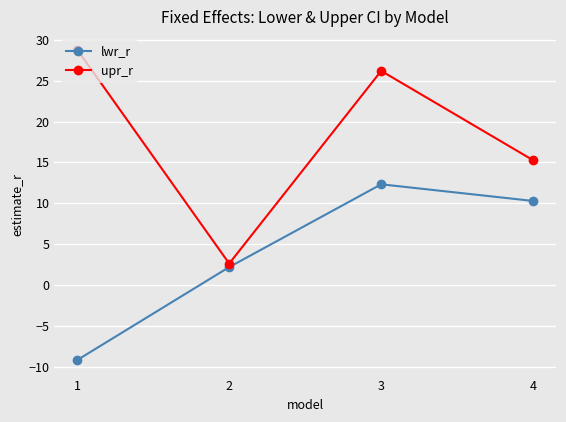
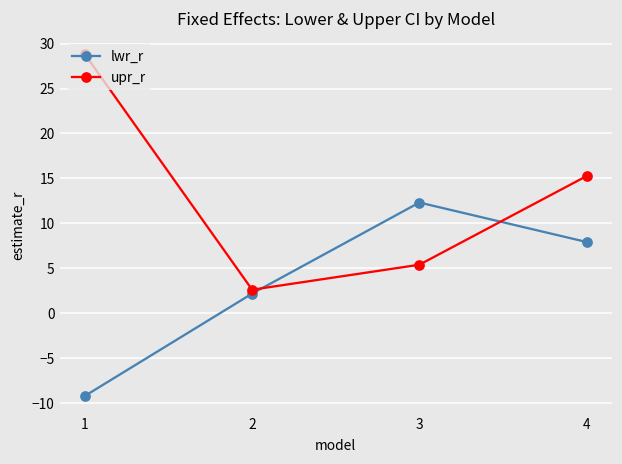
upr_r, 3: 26 -> 5
lwr_r, 4: 10 -> 8
